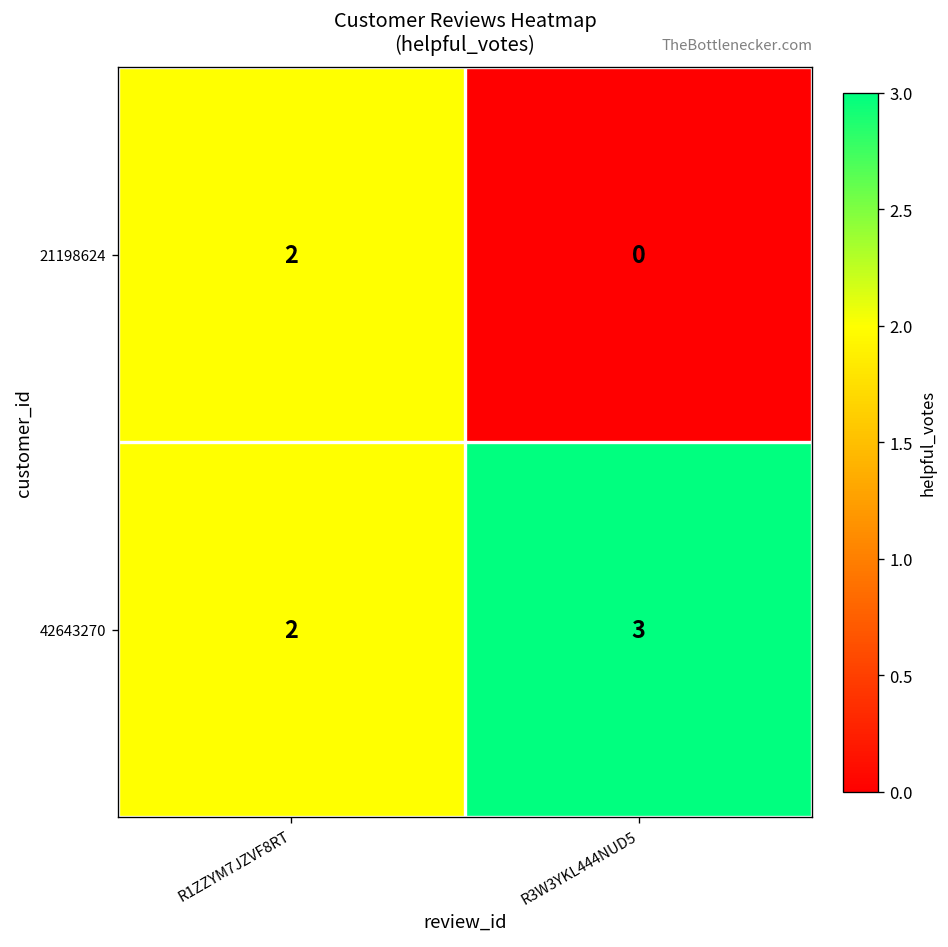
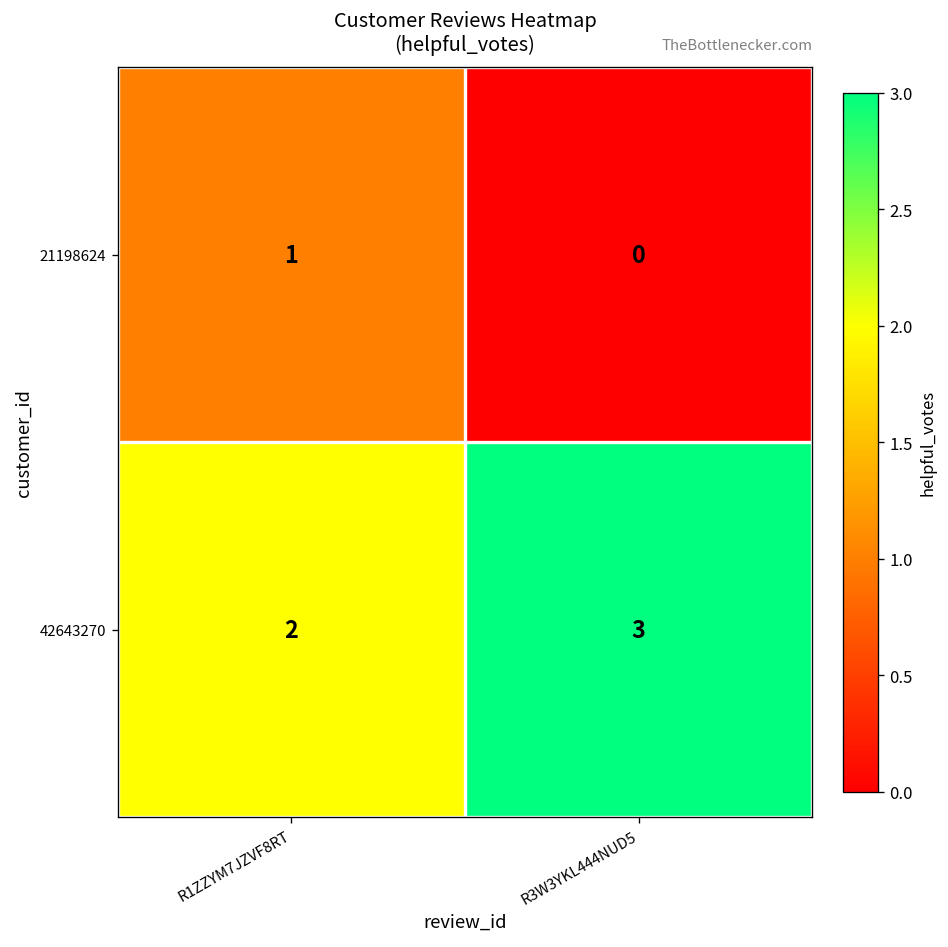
21198624, R1ZZYM7JZVF8RT: 2 -> 1
